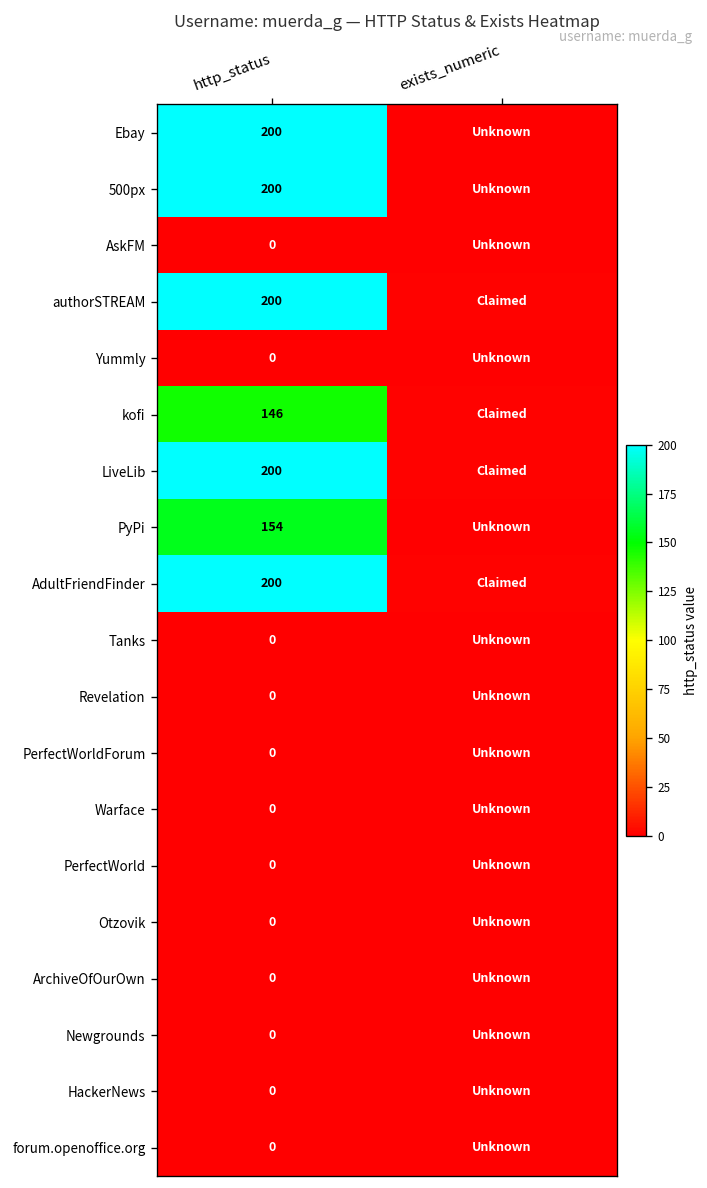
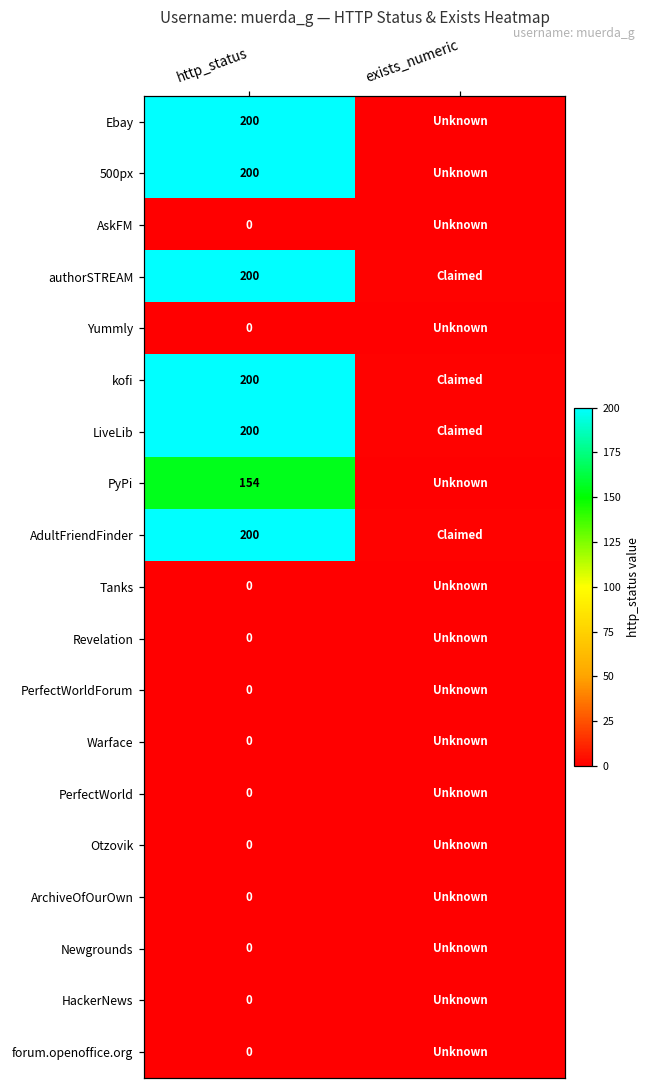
kofi, http_status: 146 -> 200
